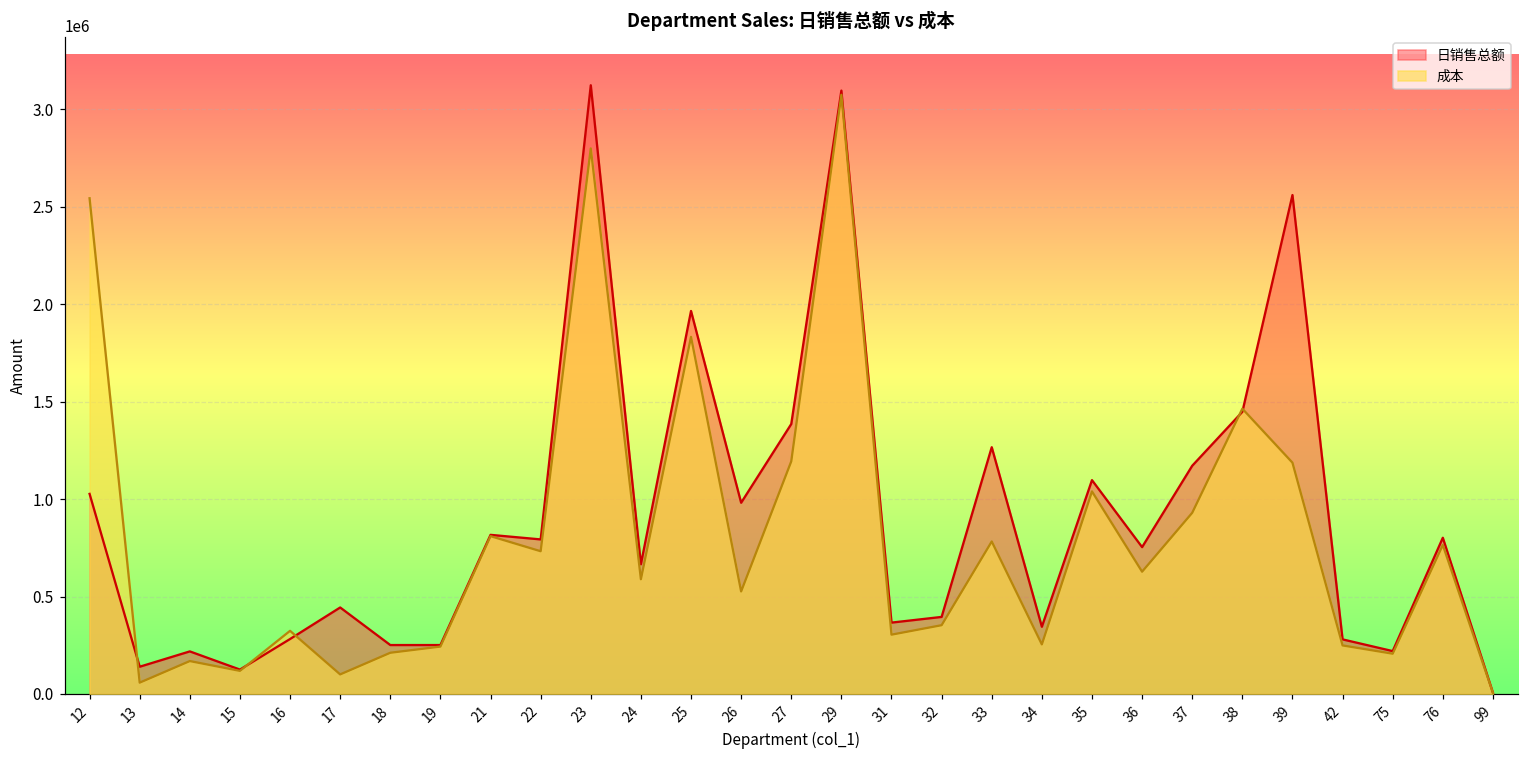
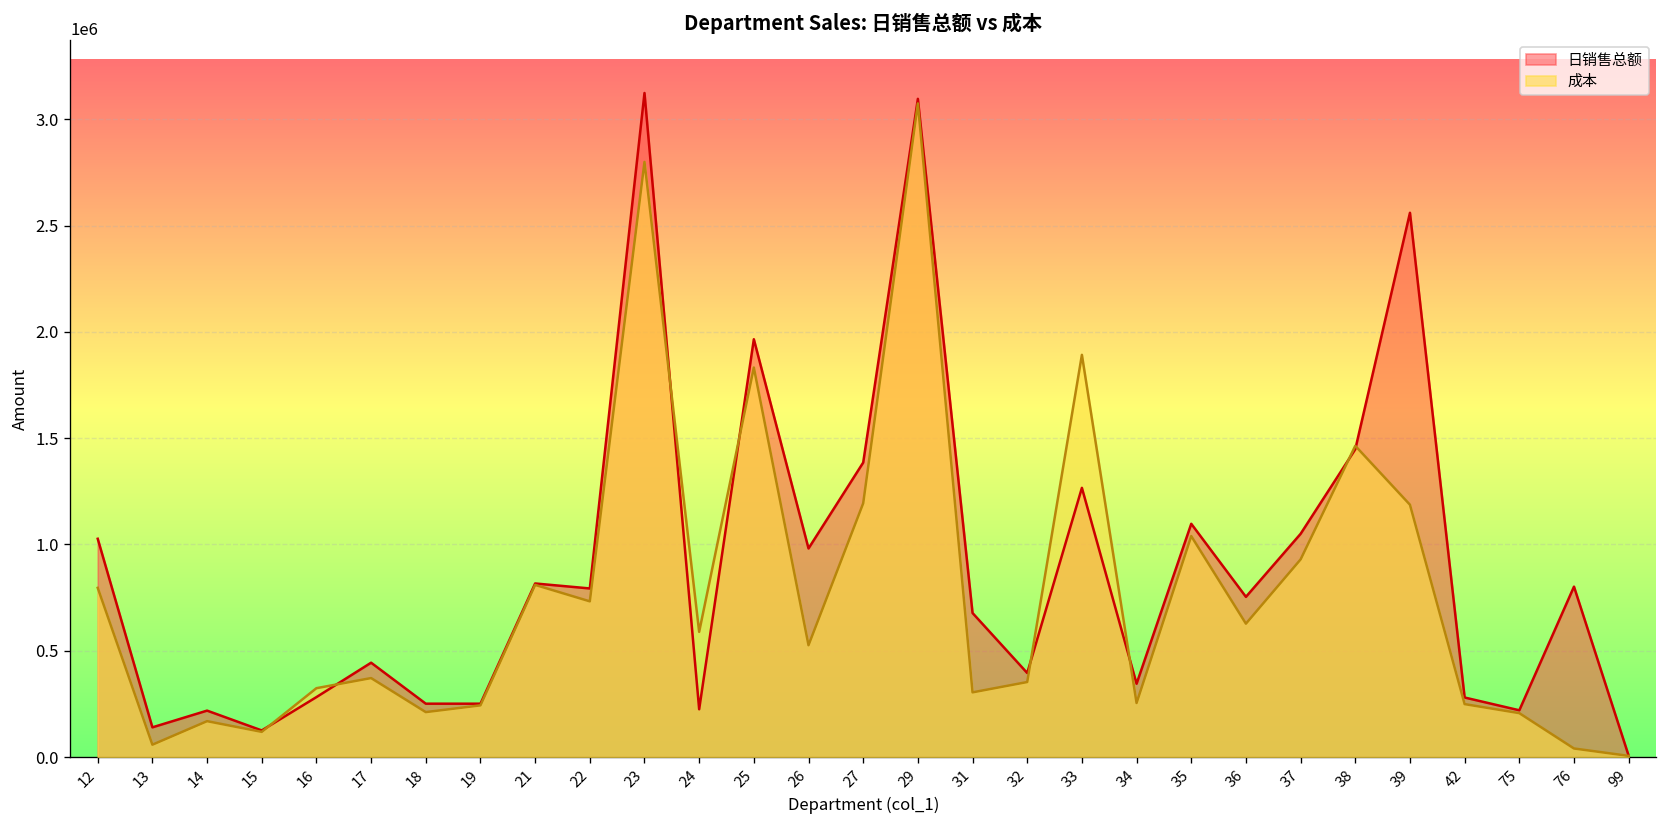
成本, 12: 2540000 -> 800000
成本, 17: 100000 -> 370000
日销售总额, 24: 670000 -> 220000
日销售总额, 31: 370000 -> 680000
成本, 33: 780000 -> 1890000
日销售总额, 37: 1170000 -> 1050000
成本, 76: 760000 -> 40000
